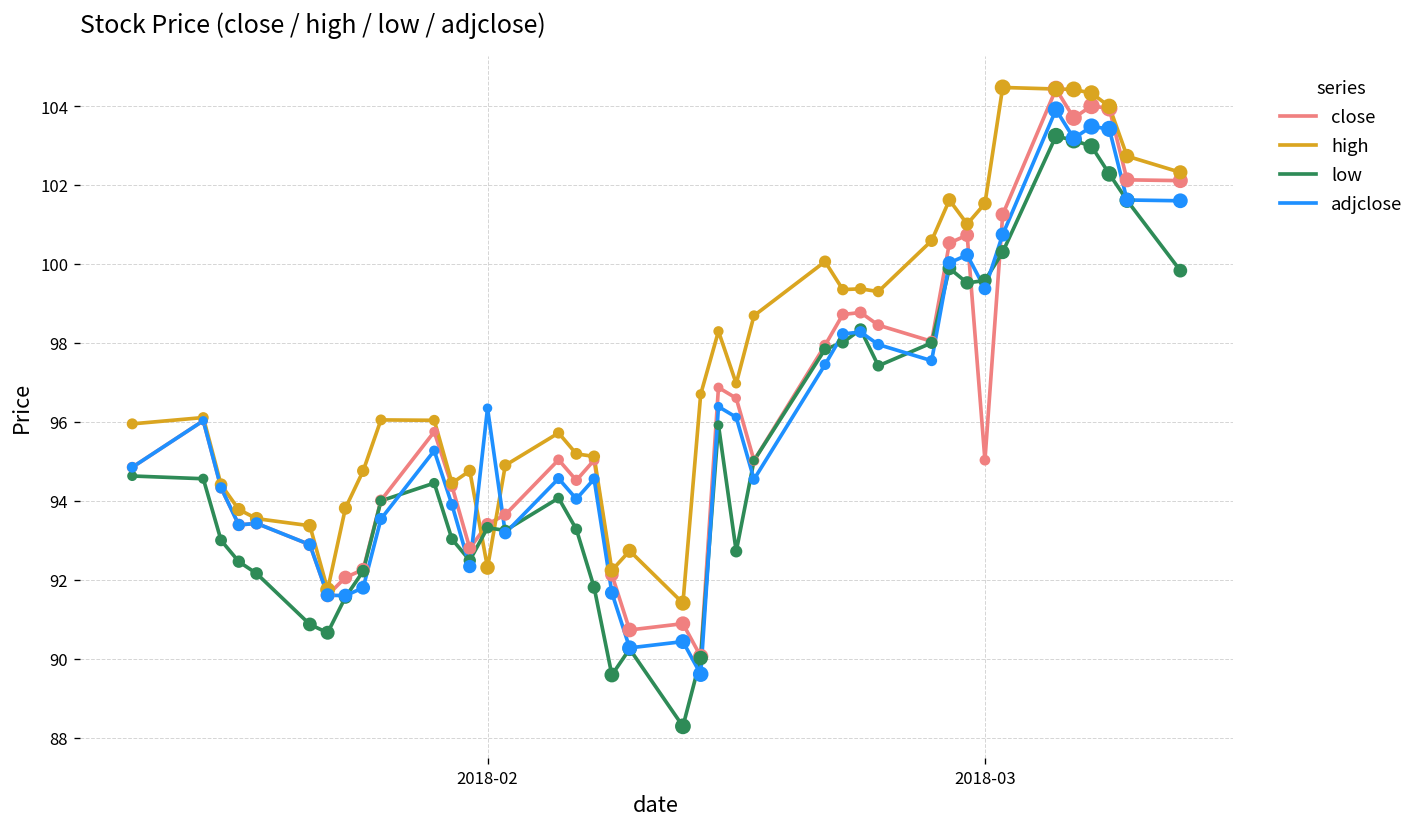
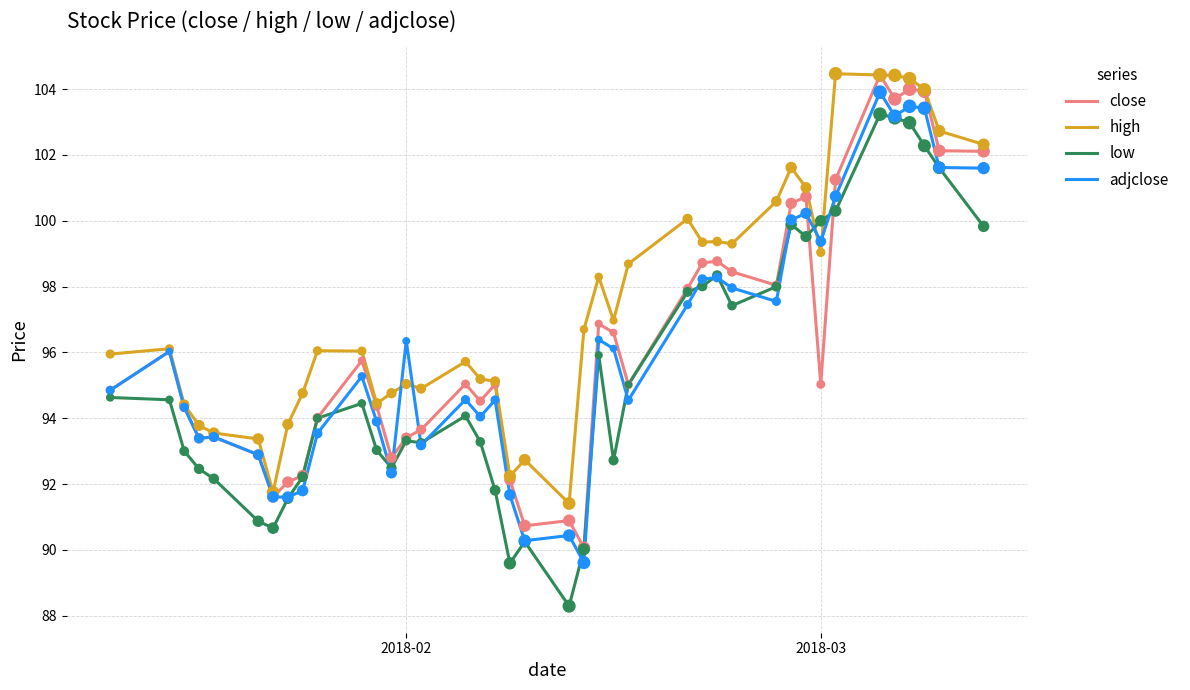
high, 2018-02: 92.3 -> 95.0
high, 2018-03: 101.5 -> 99.0
low, 2018-03: 99.6 -> 100.0
